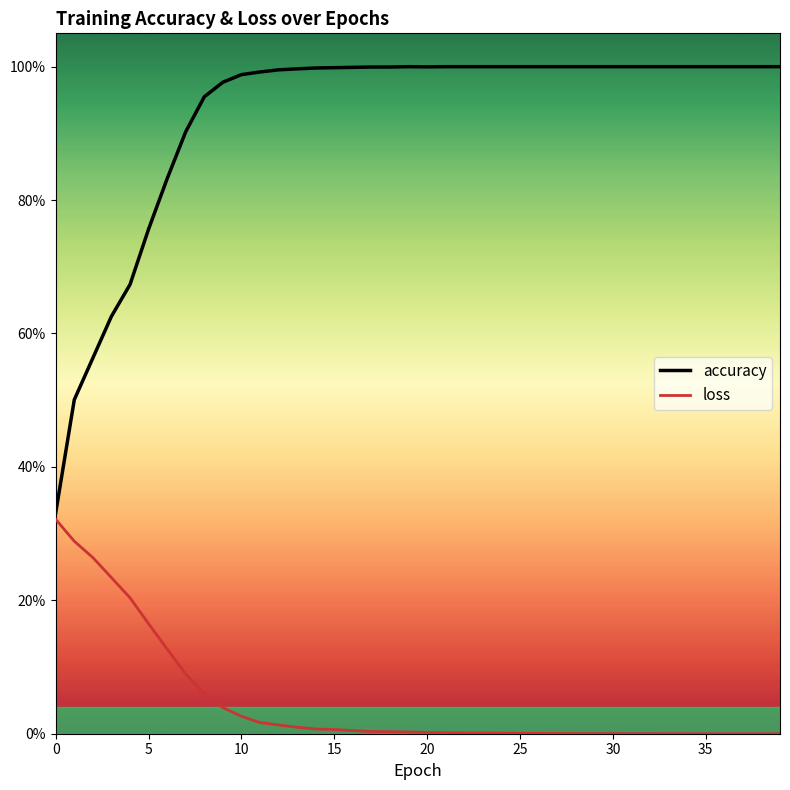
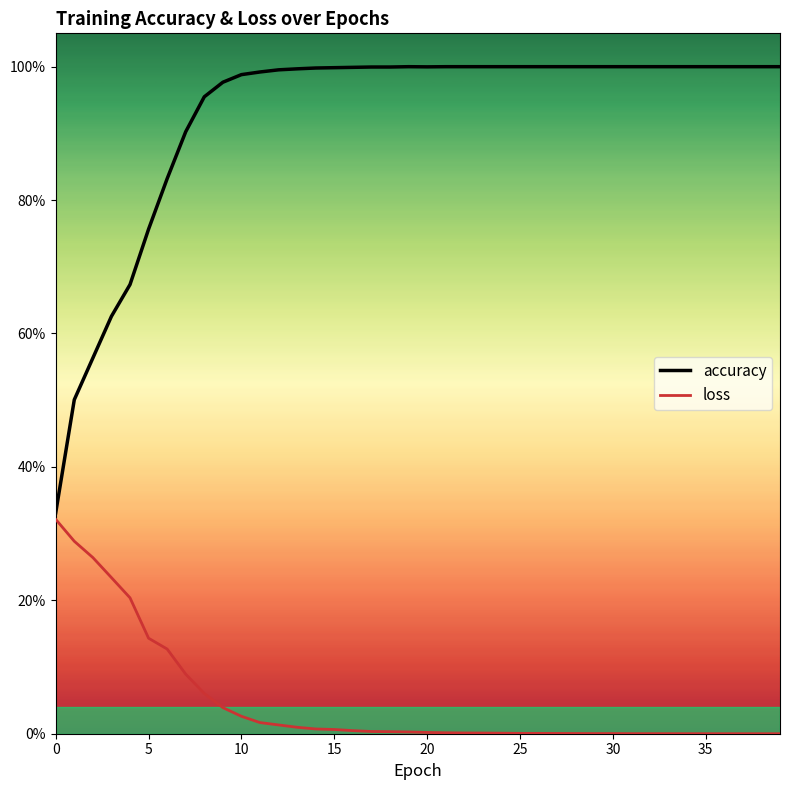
loss, 5: 16% -> 14%
